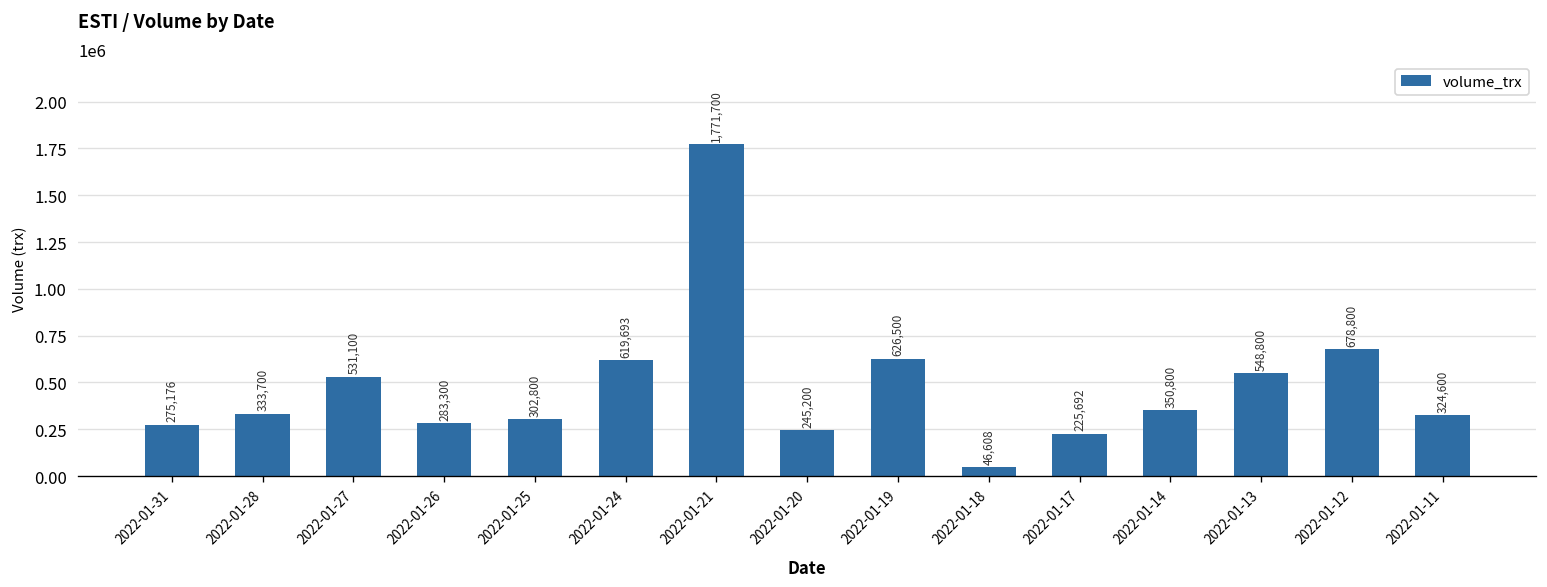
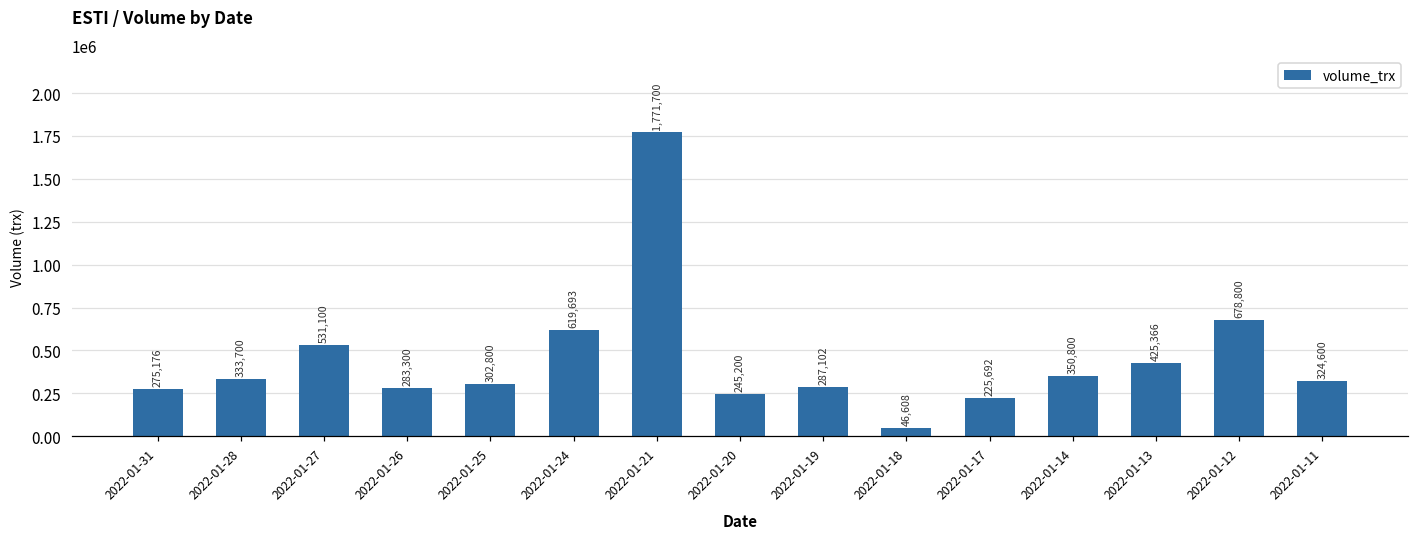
2022-01-19: 626,500 -> 287,102
2022-01-13: 548,800 -> 425,366
